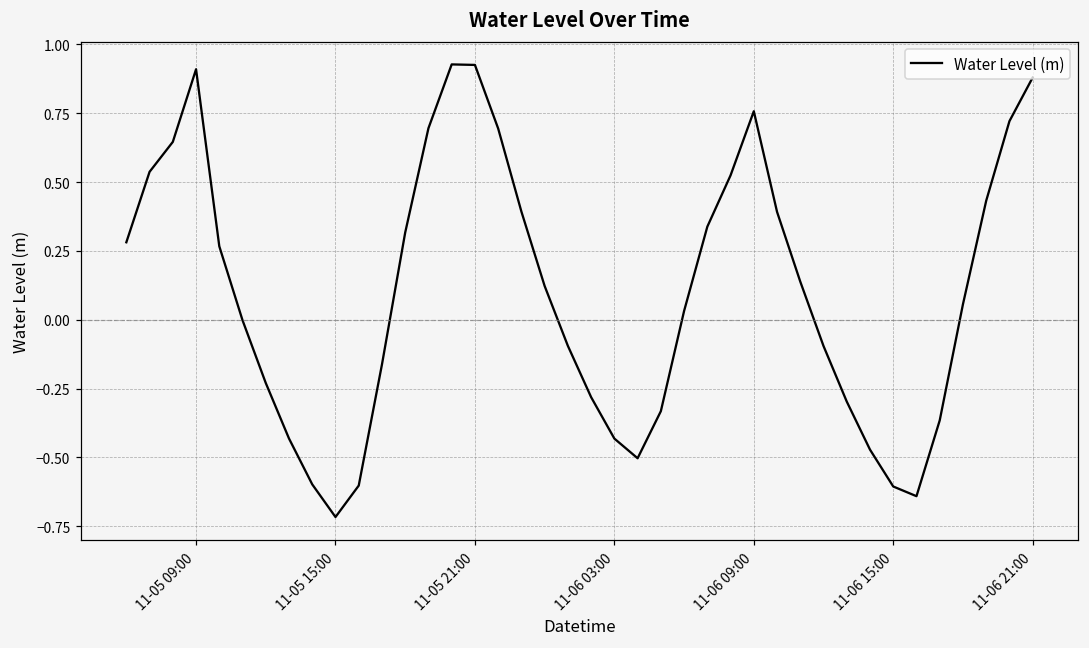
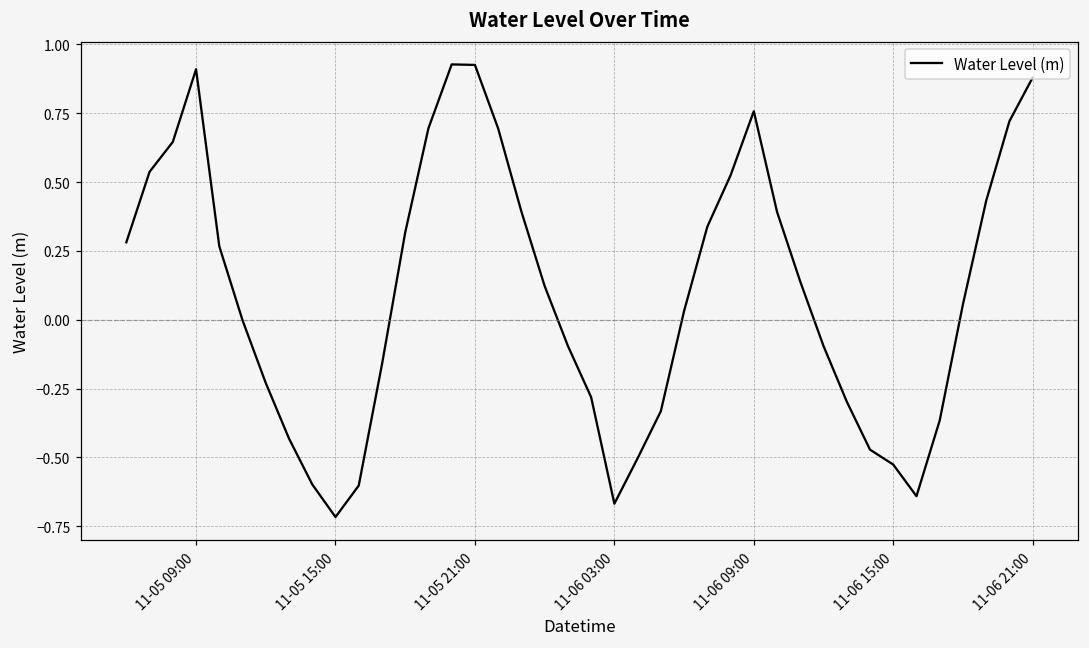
11-06 03:00: -0.43 -> -0.67
11-06 15:00: -0.61 -> -0.53
